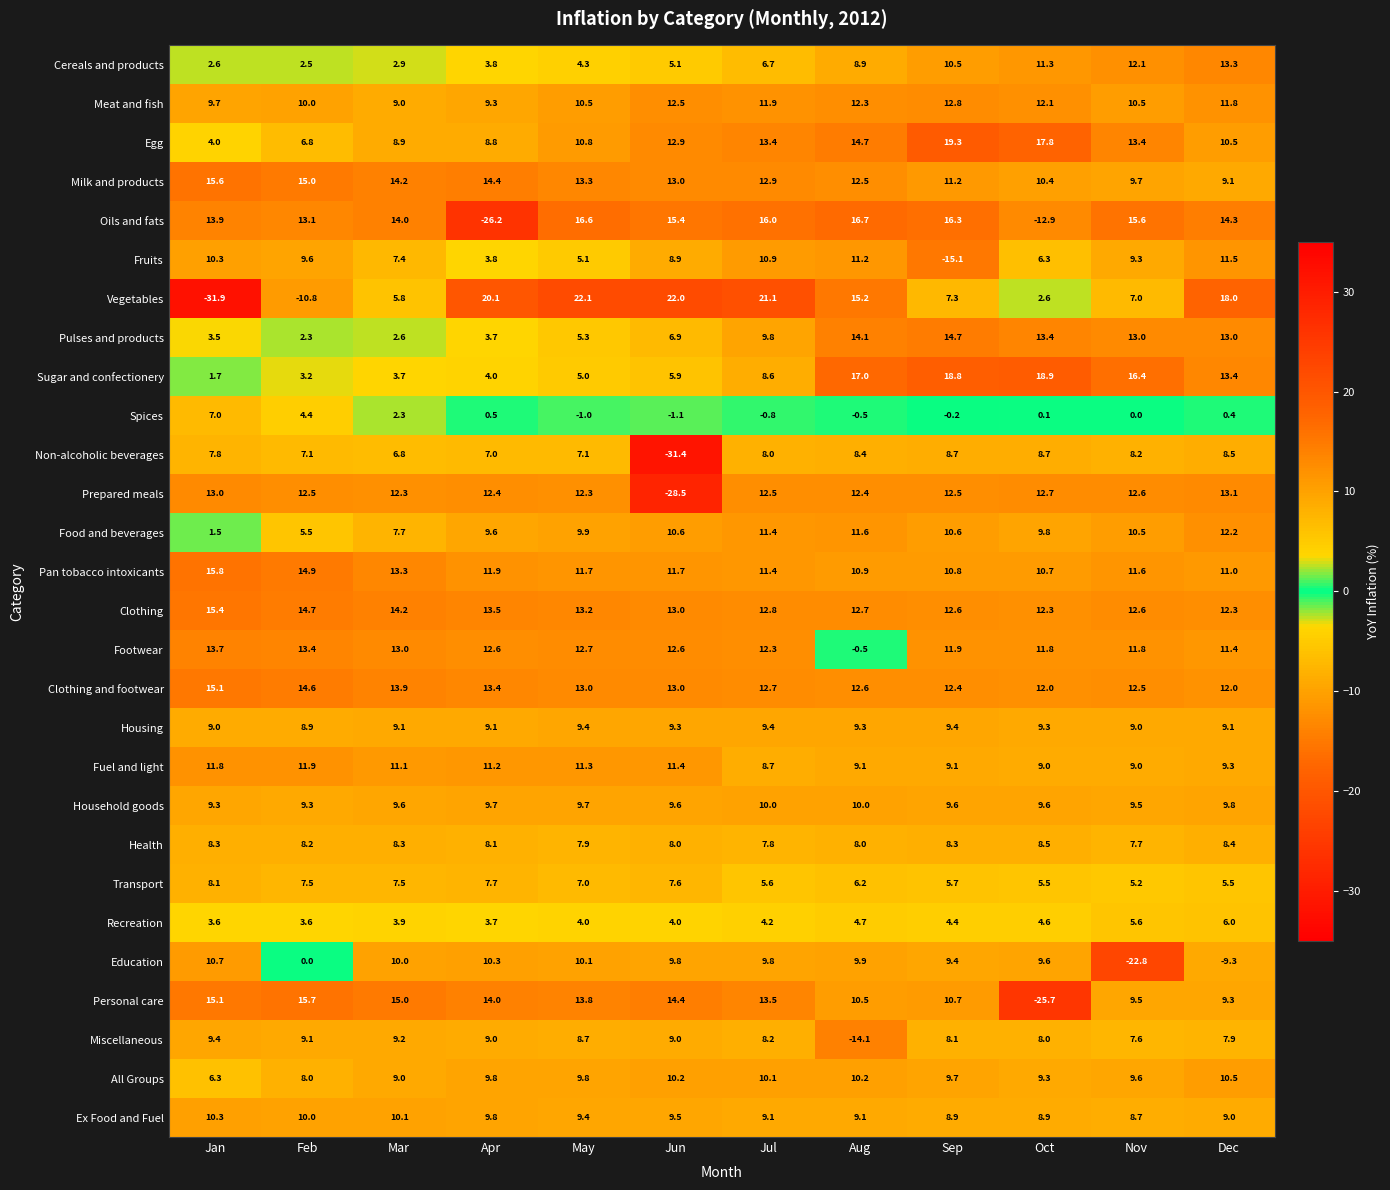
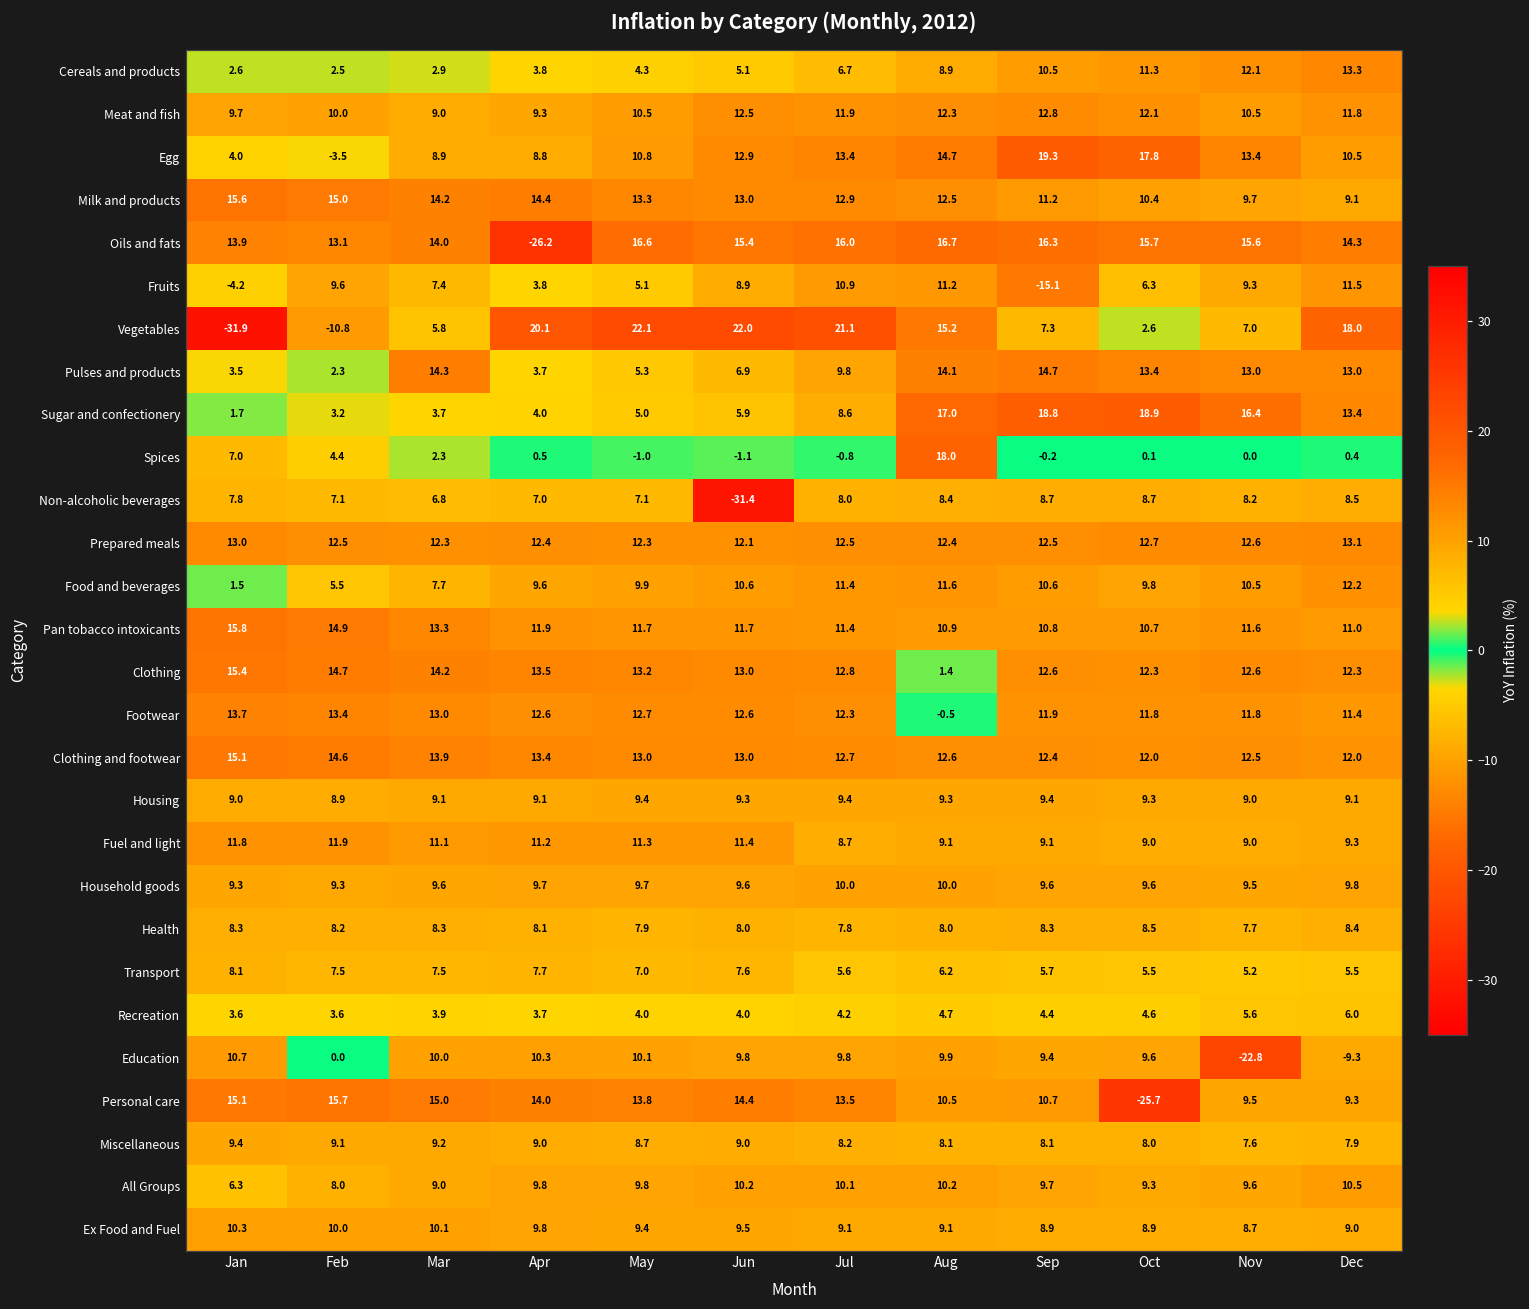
Egg, Feb: 6.8 -> -3.5
Oils and fats, Oct: -12.9 -> 15.7
Fruits, Jan: 10.3 -> -4.2
Pulses and products, Mar: 2.6 -> 14.3
Spices, Aug: -0.5 -> 18.0
Prepared meals, Jun: -28.5 -> 12.1
Clothing, Aug: 12.7 -> 1.4
Miscellaneous, Aug: -14.1 -> 8.1
